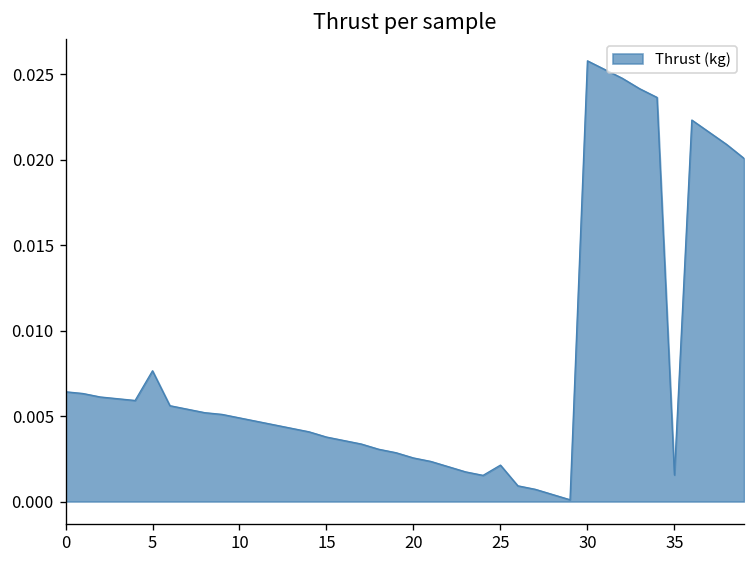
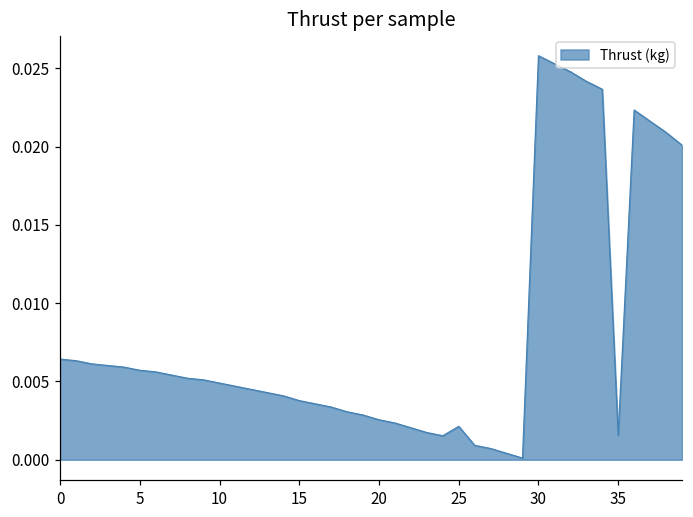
5: 0.0077 -> 0.0057
